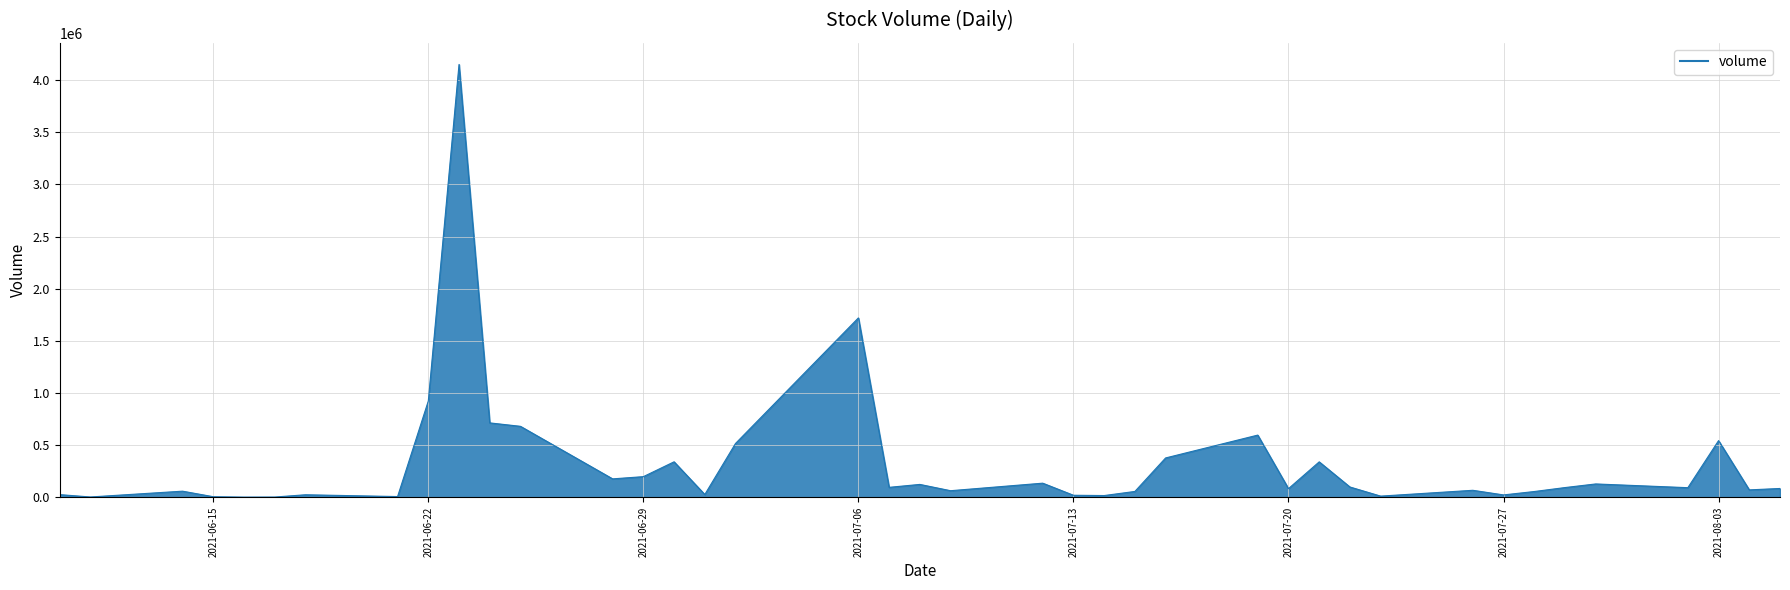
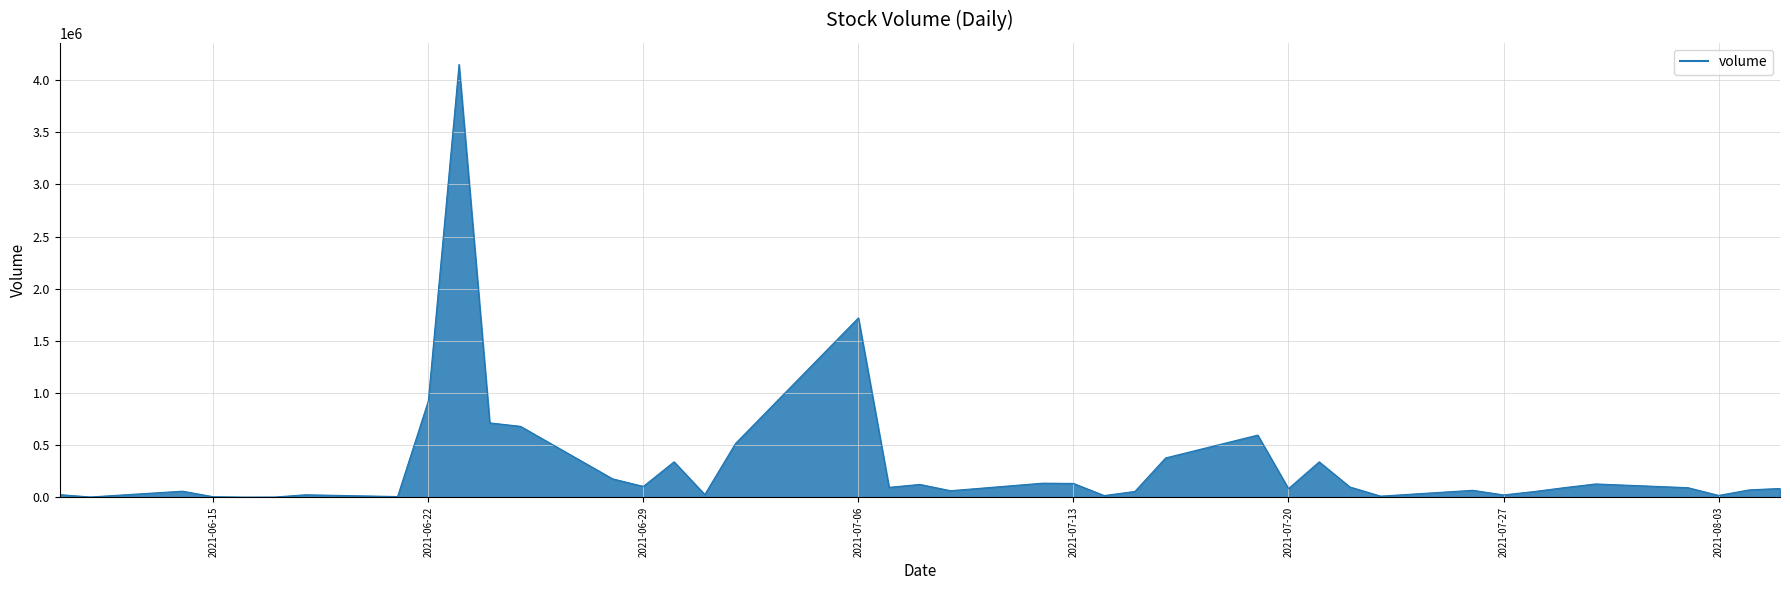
2021-06-29: 200000 -> 100000
2021-07-13: 20000 -> 130000
2021-08-03: 540000 -> 20000
